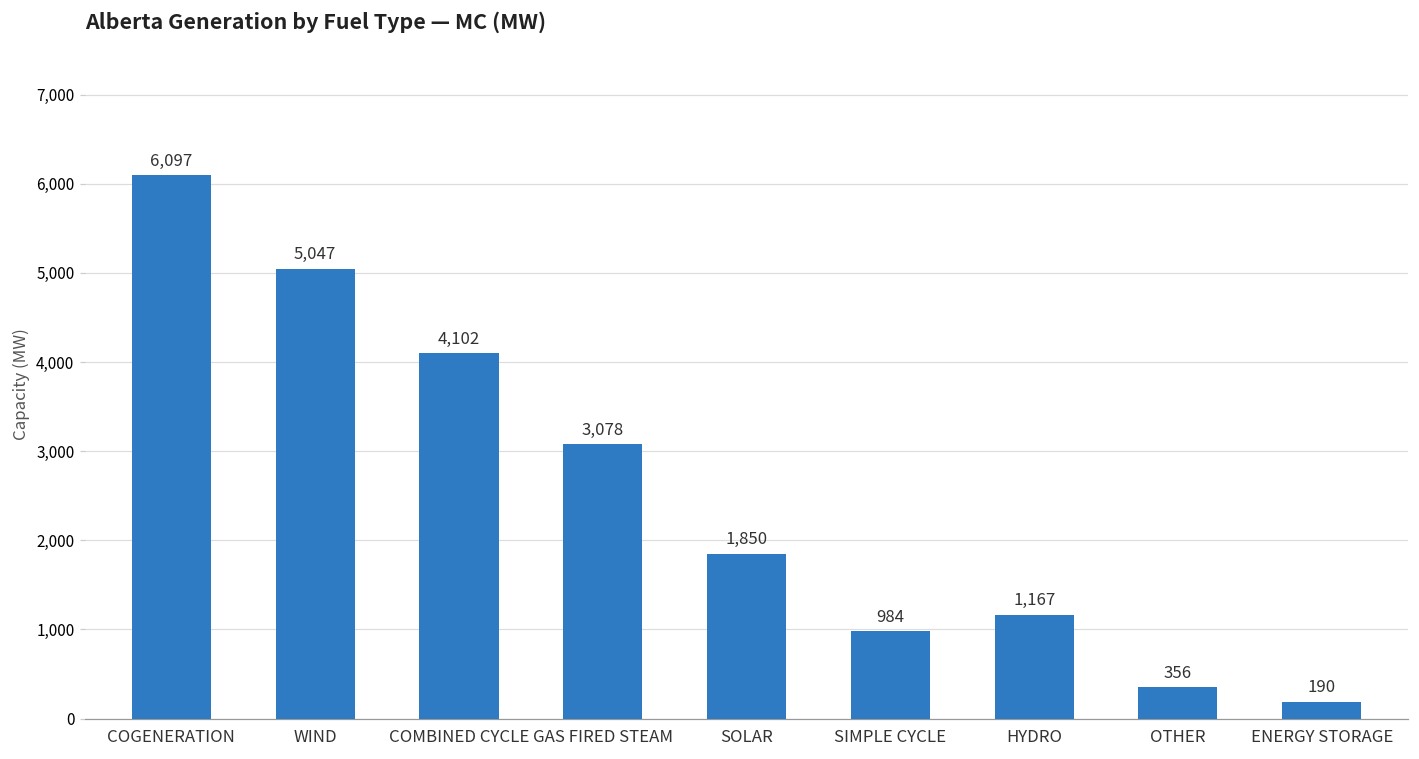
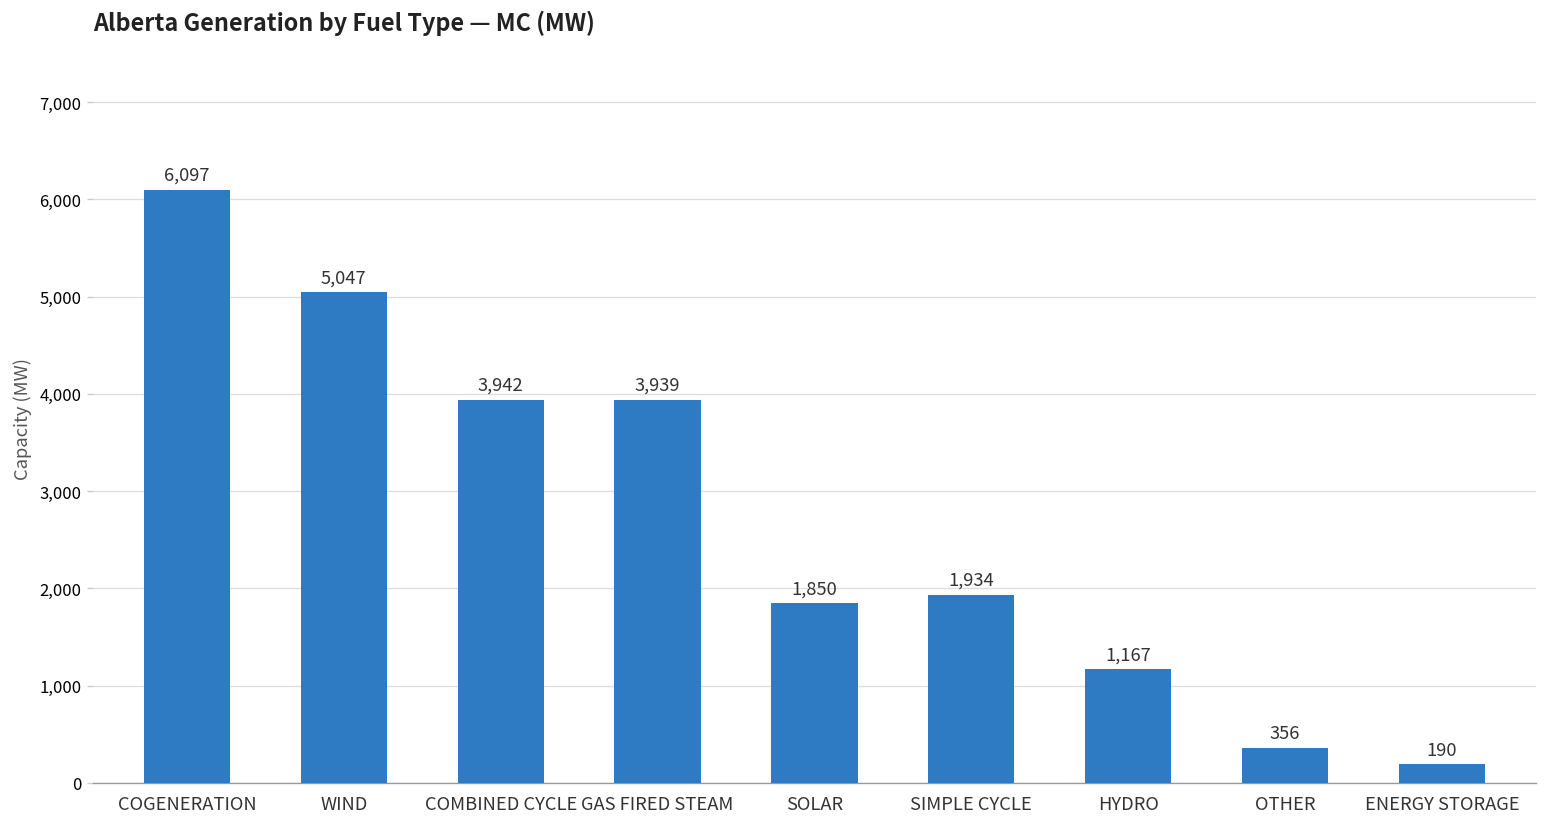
COMBINED CYCLE: 4,102 -> 3,942
GAS FIRED STEAM: 3,078 -> 3,939
SIMPLE CYCLE: 984 -> 1,934
